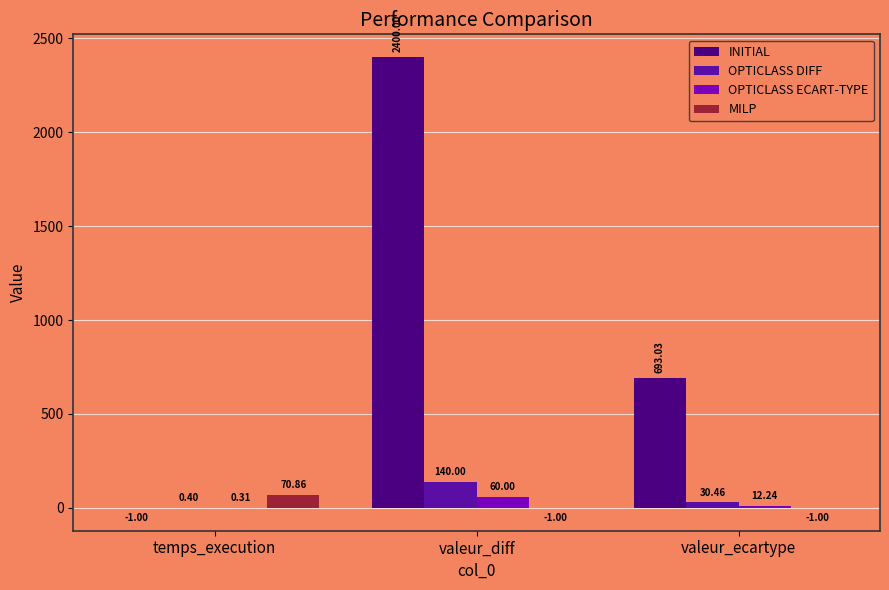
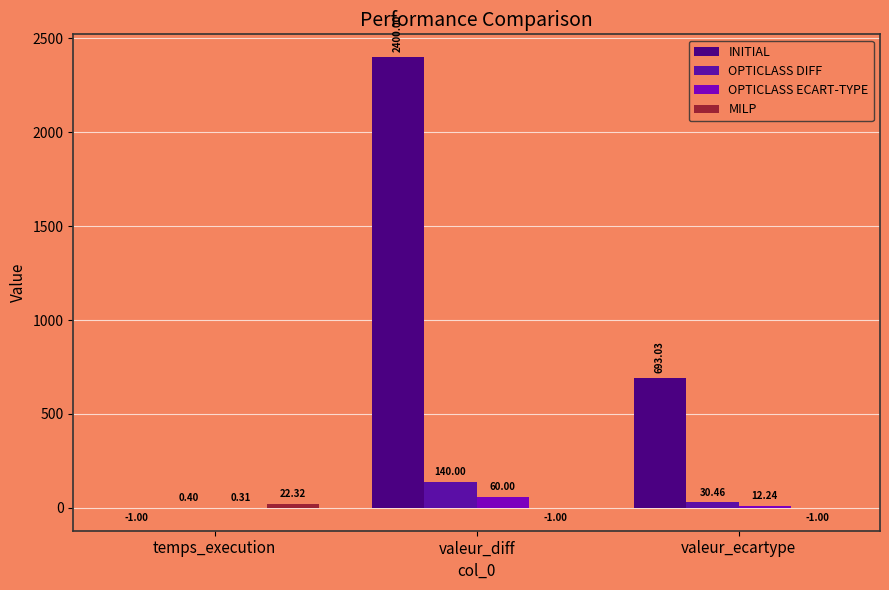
MILP, temps_execution: 70.86 -> 22.32
